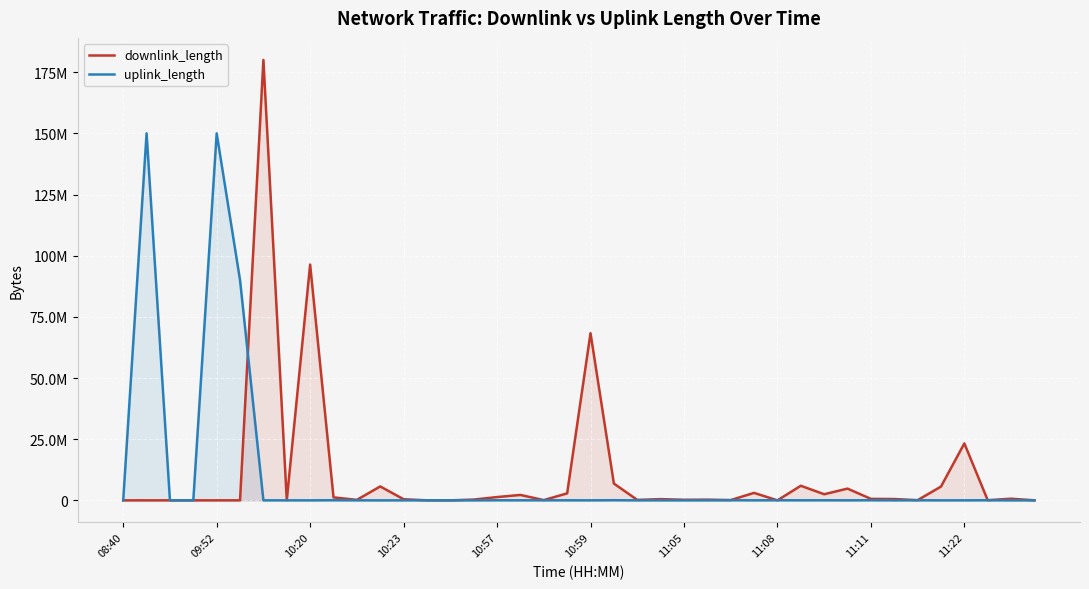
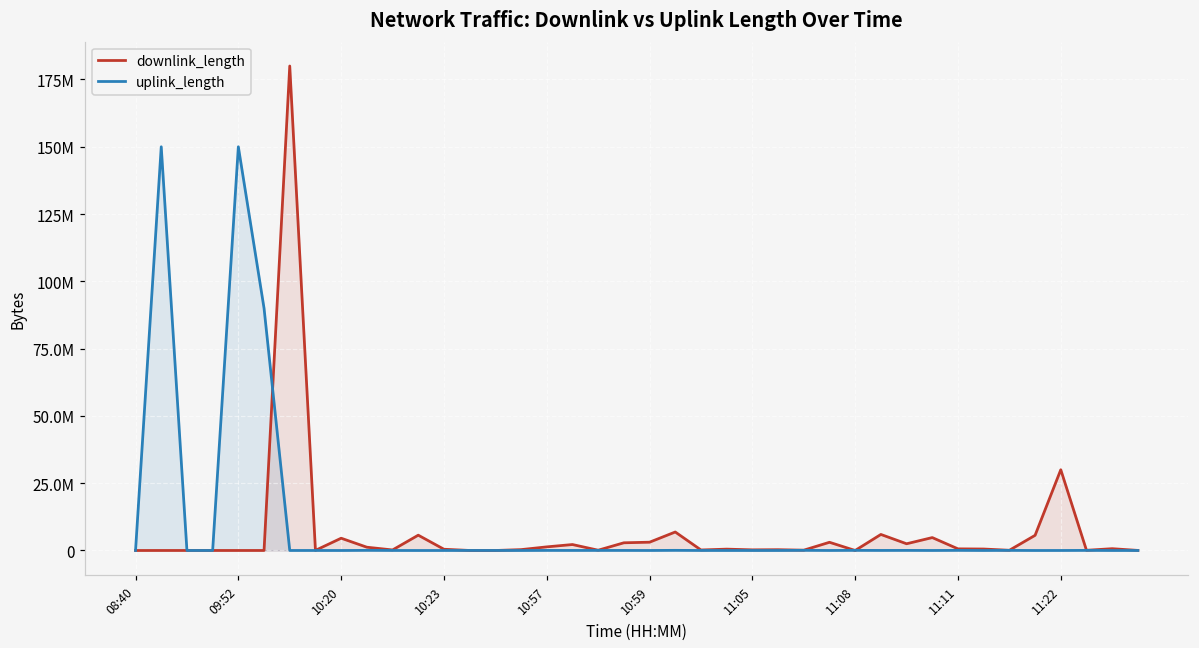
downlink_length, 10:20: 96000000 -> 5000000
downlink_length, 10:59: 68000000 -> 3000000
downlink_length, 11:22: 23000000 -> 30000000
